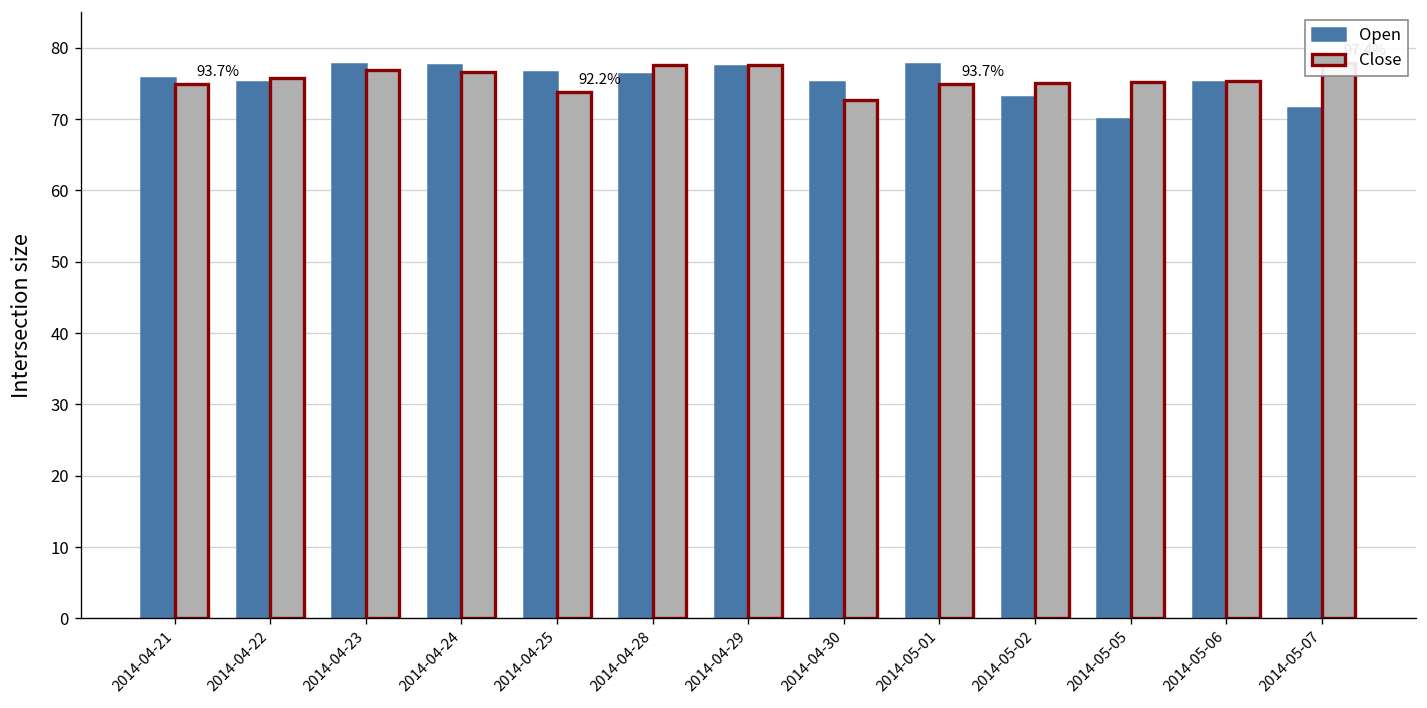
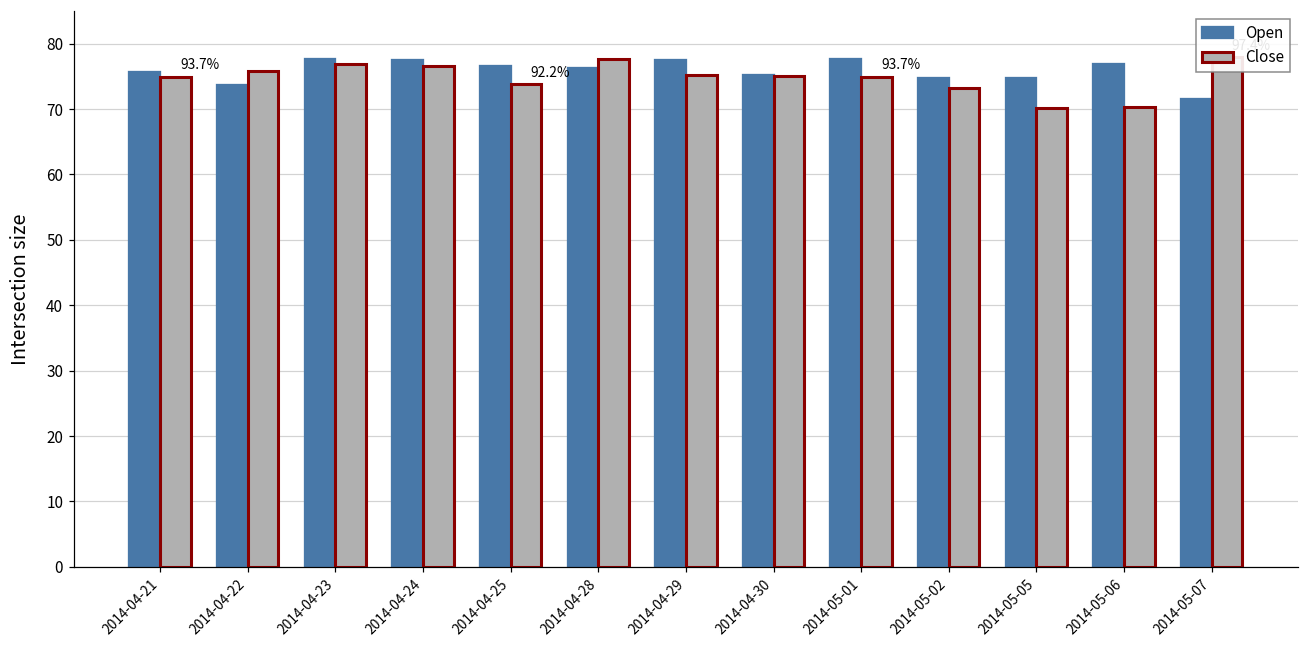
Open, 2014-04-22: 75 -> 74
Close, 2014-04-29: 78 -> 75
Close, 2014-04-30: 73 -> 75
Open, 2014-05-02: 73 -> 75
Close, 2014-05-02: 75 -> 73
Open, 2014-05-05: 70 -> 75
Close, 2014-05-05: 75 -> 70
Open, 2014-05-06: 75 -> 77
Close, 2014-05-06: 75 -> 70
